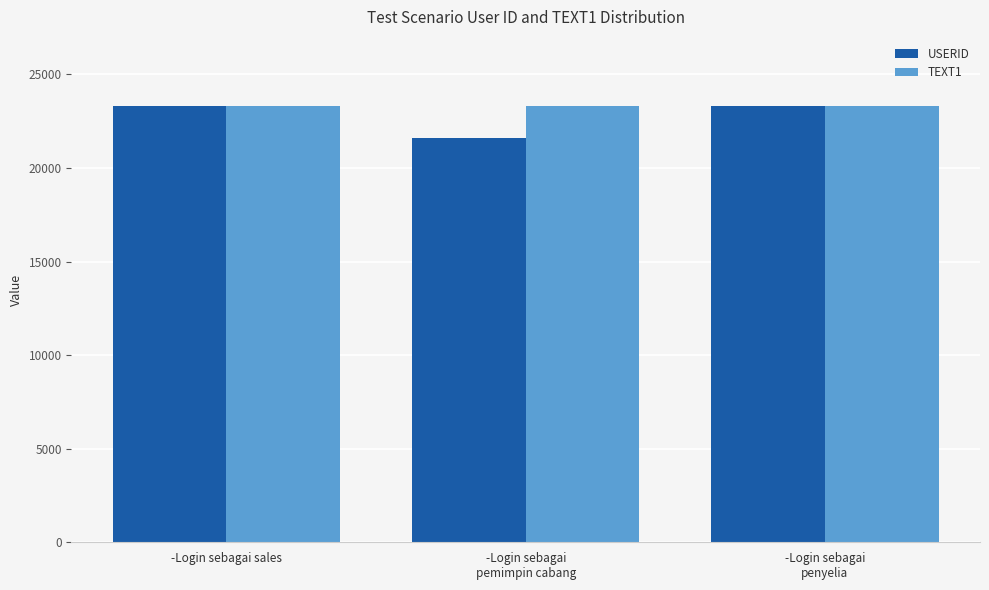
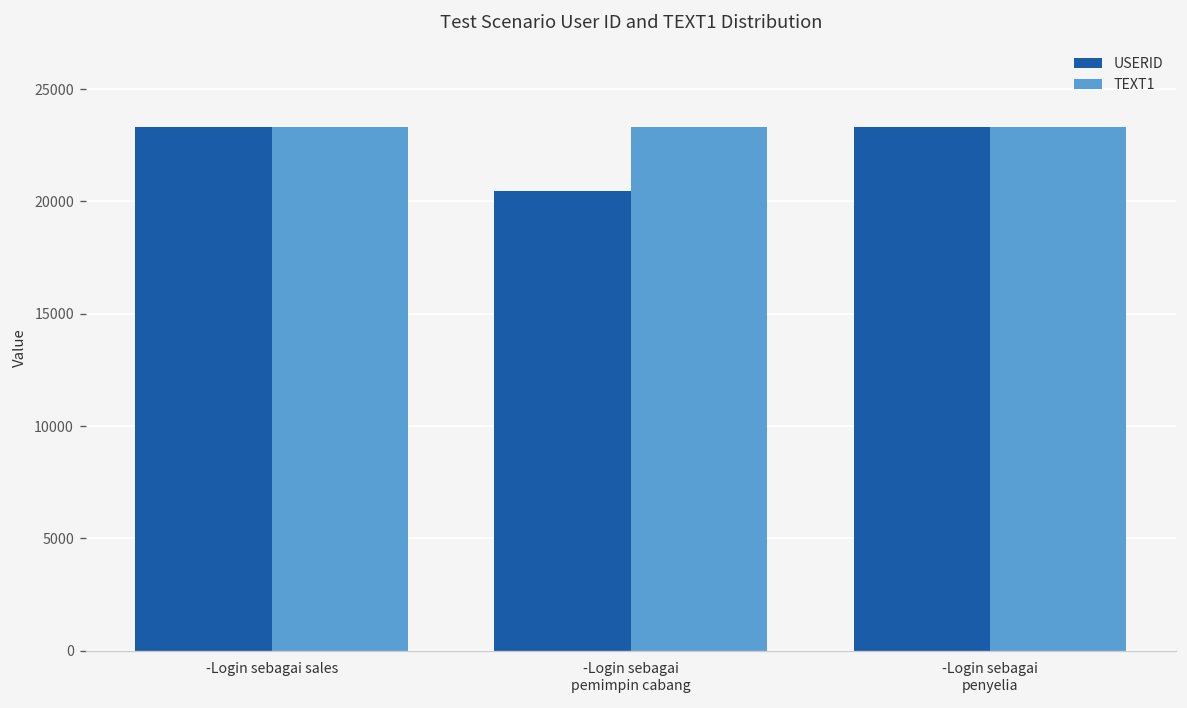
USERID, -Login sebagai pemimpin cabang: 21600 -> 20500
